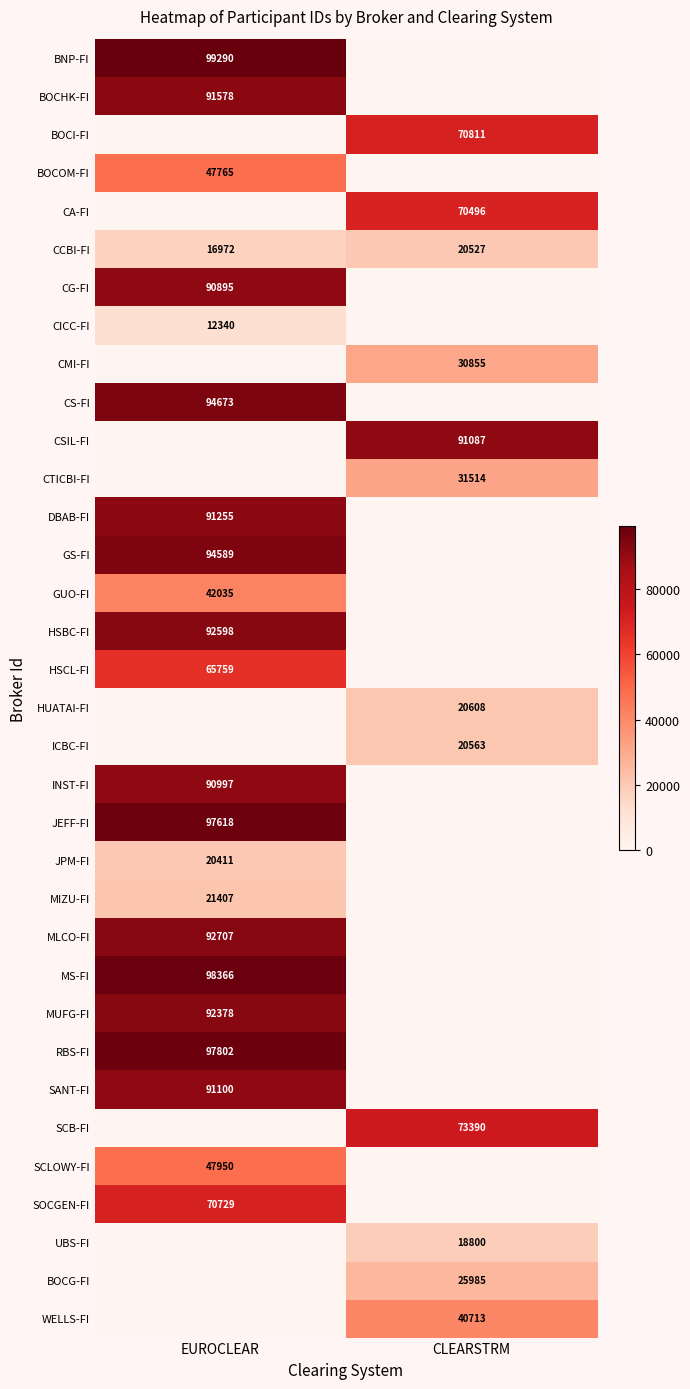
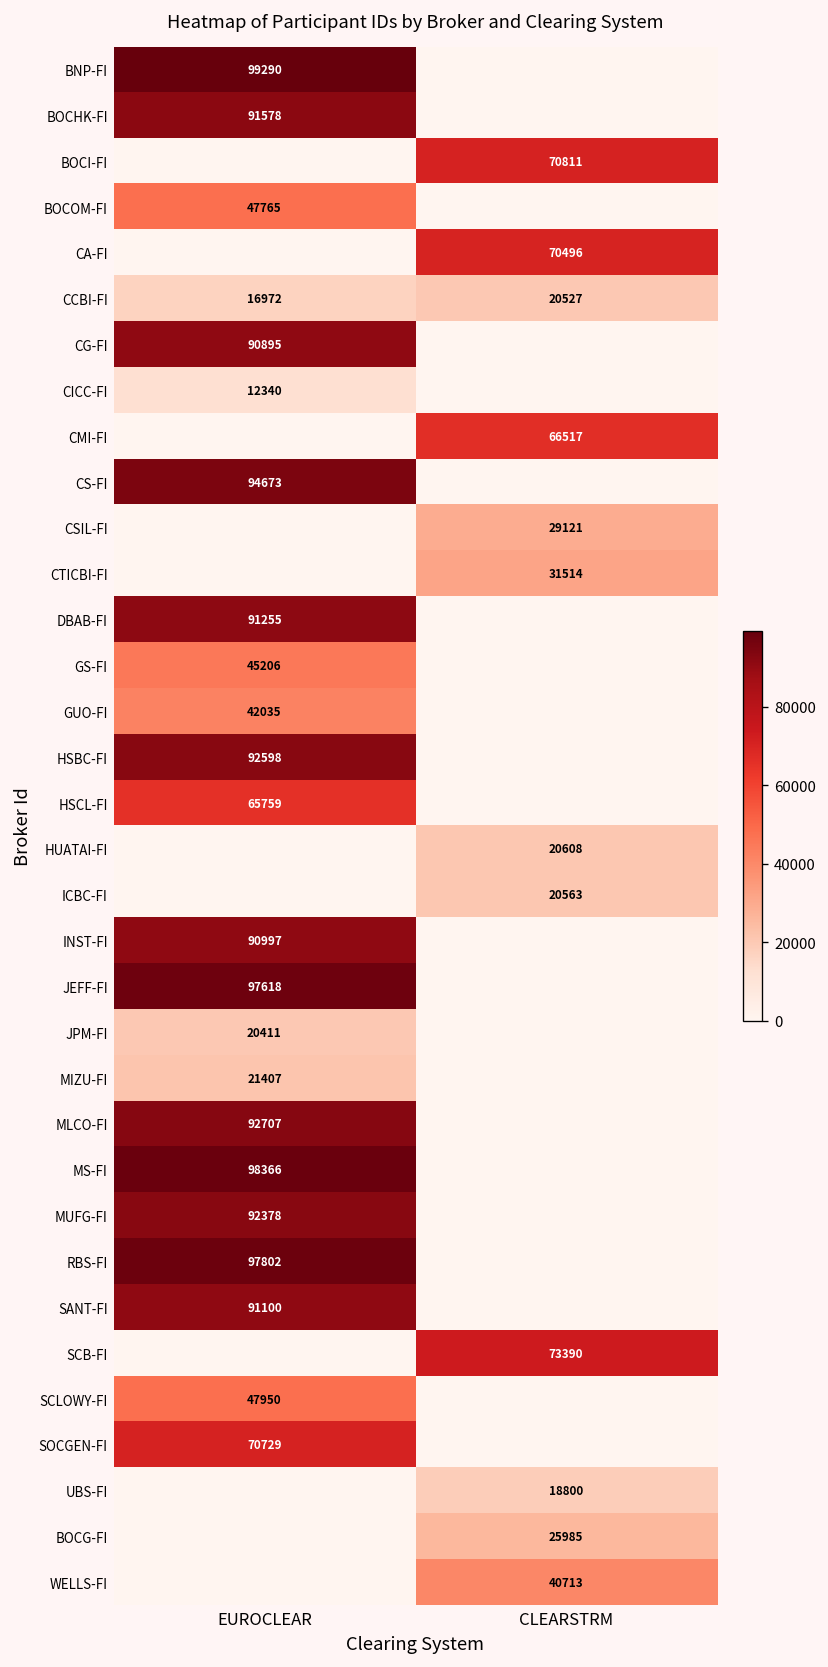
CMI-FI, CLEARSTRM: 30855 -> 66517
CSIL-FI, CLEARSTRM: 91087 -> 29121
GS-FI, EUROCLEAR: 94589 -> 45206
